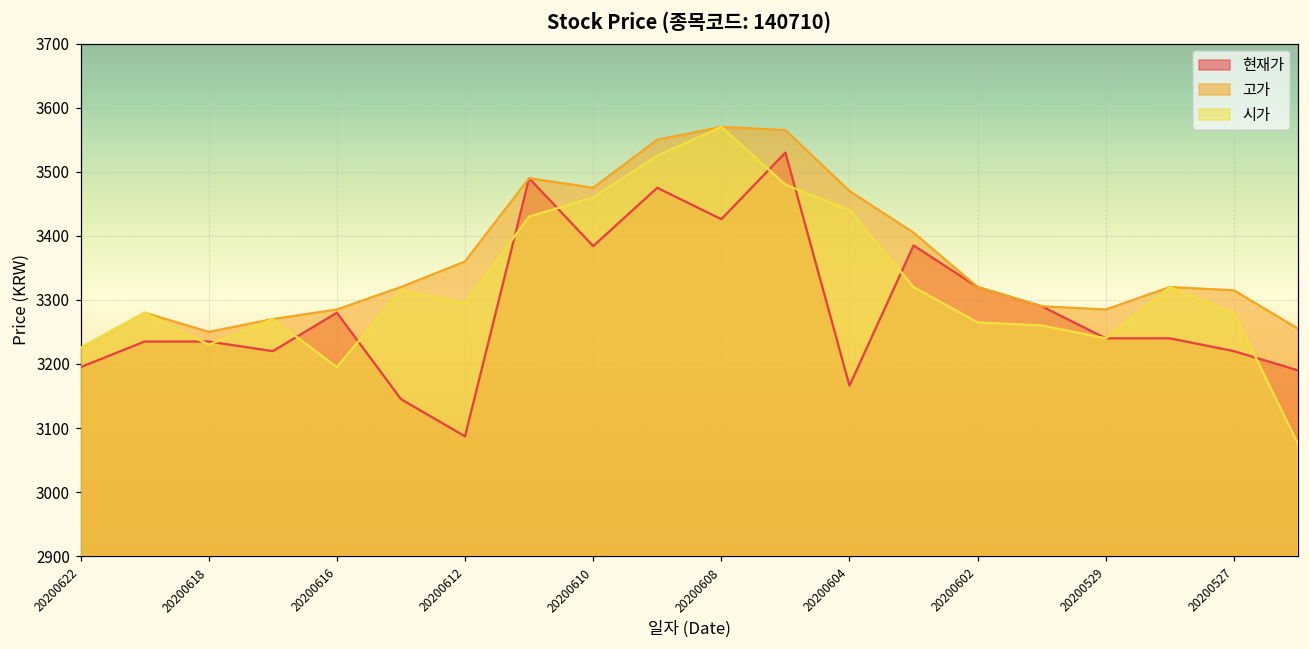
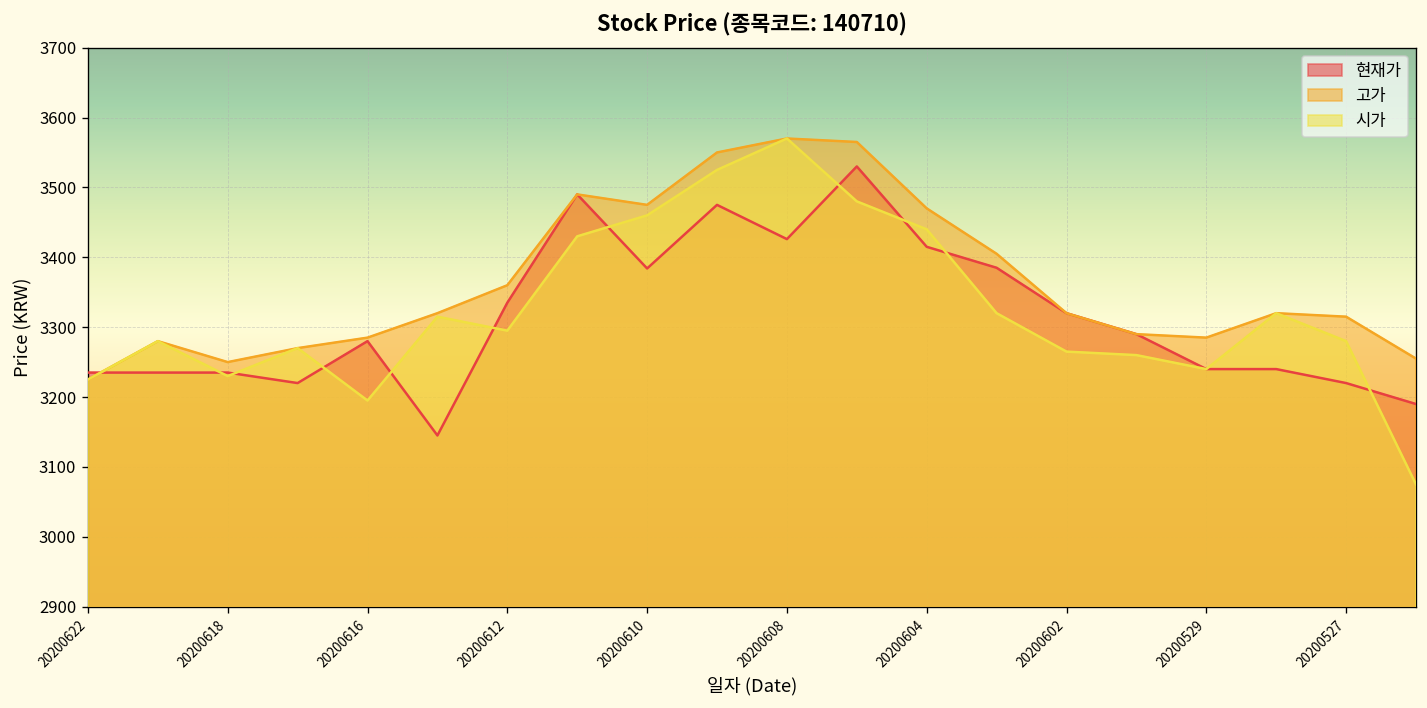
현재가, 20200622: 3200 -> 3240
현재가, 20200612: 3090 -> 3340
현재가, 20200604: 3170 -> 3420
